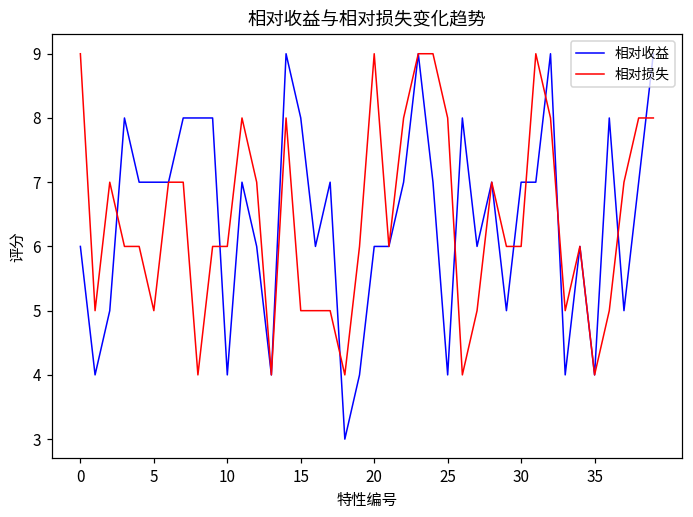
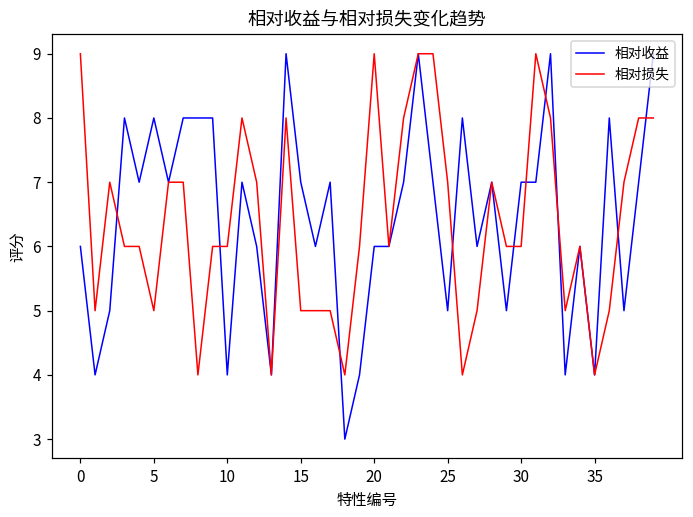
相对收益, 5: 7 -> 8
相对收益, 15: 8 -> 7
相对收益, 25: 4 -> 5
相对损失, 25: 8 -> 7
